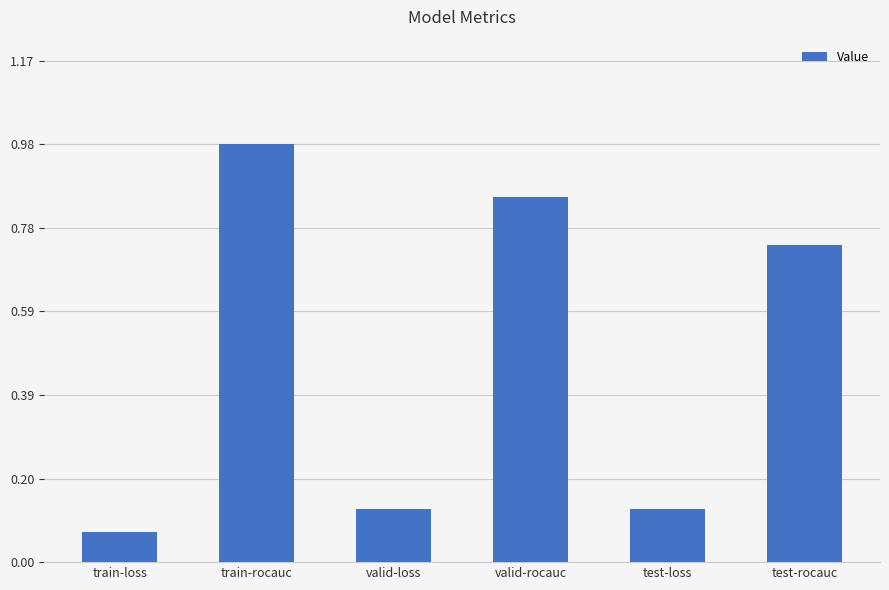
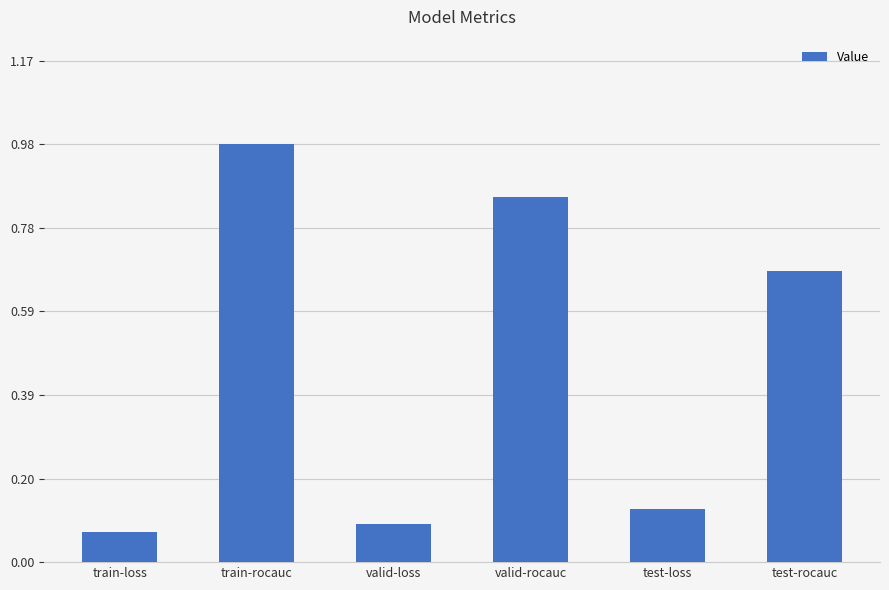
valid-loss: 0.12 -> 0.09
test-rocauc: 0.74 -> 0.68
